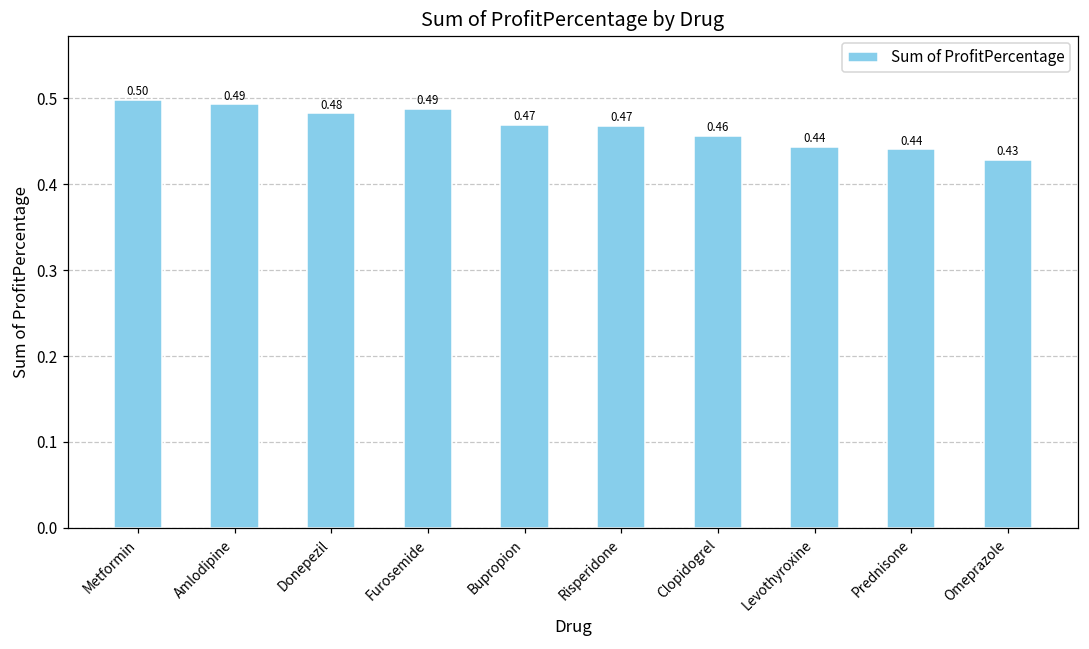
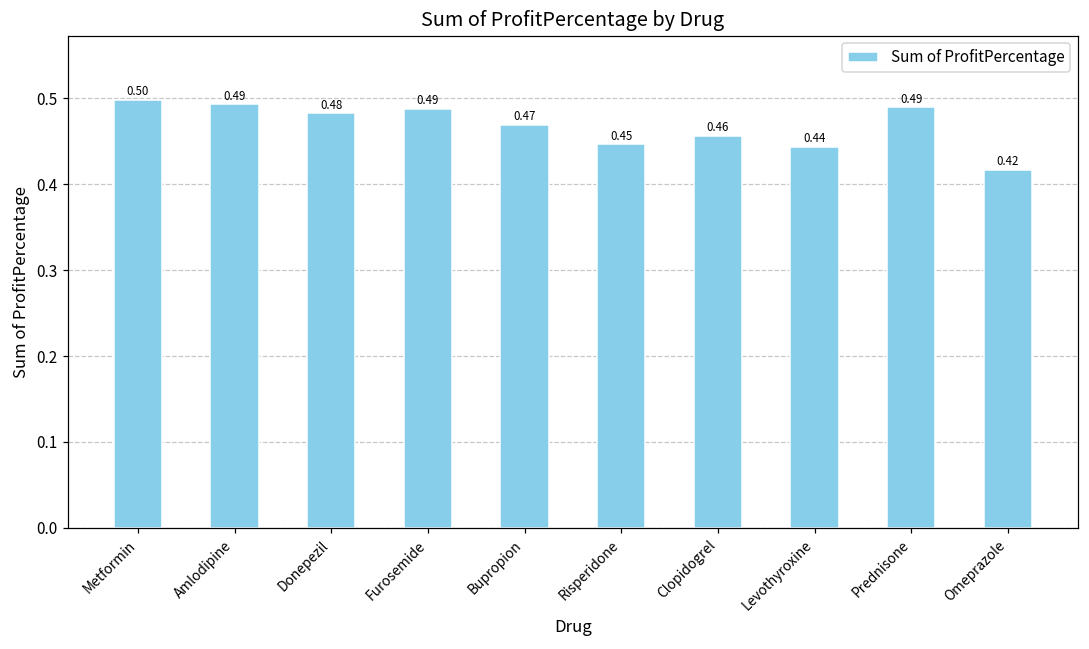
Risperidone: 0.47 -> 0.45
Prednisone: 0.44 -> 0.49
Omeprazole: 0.43 -> 0.42
